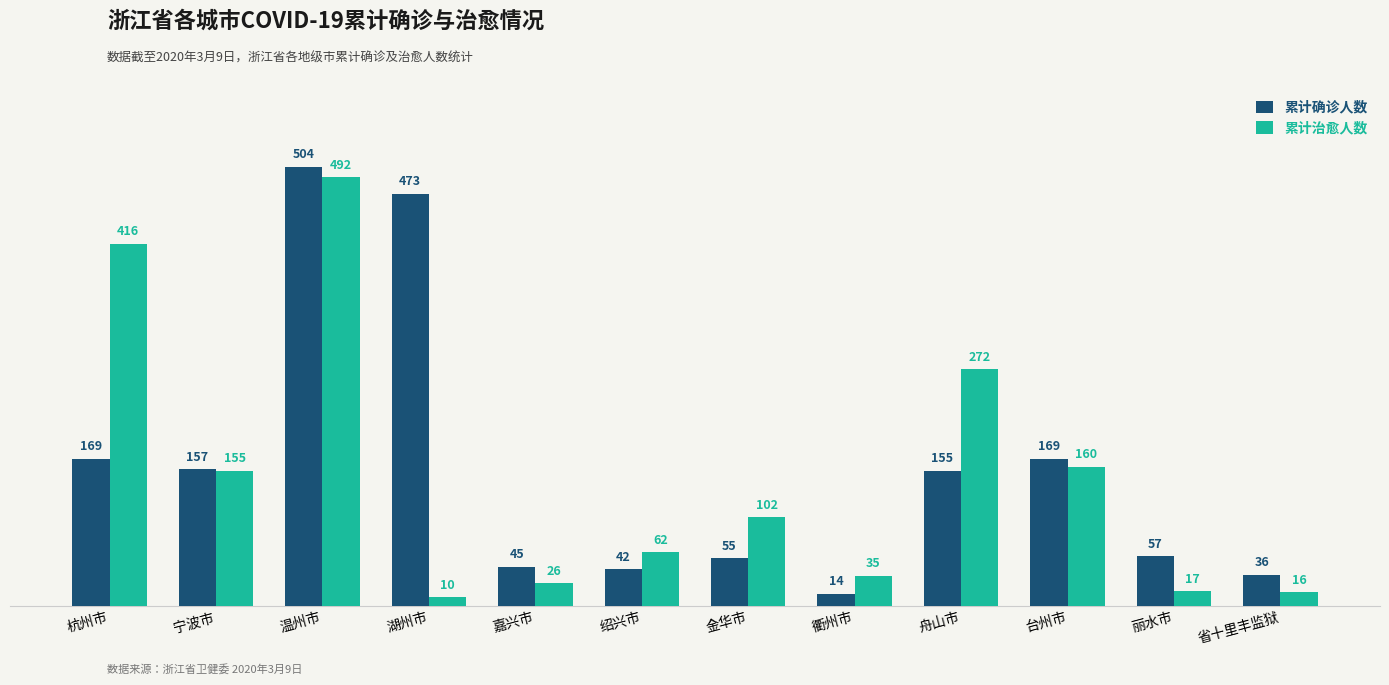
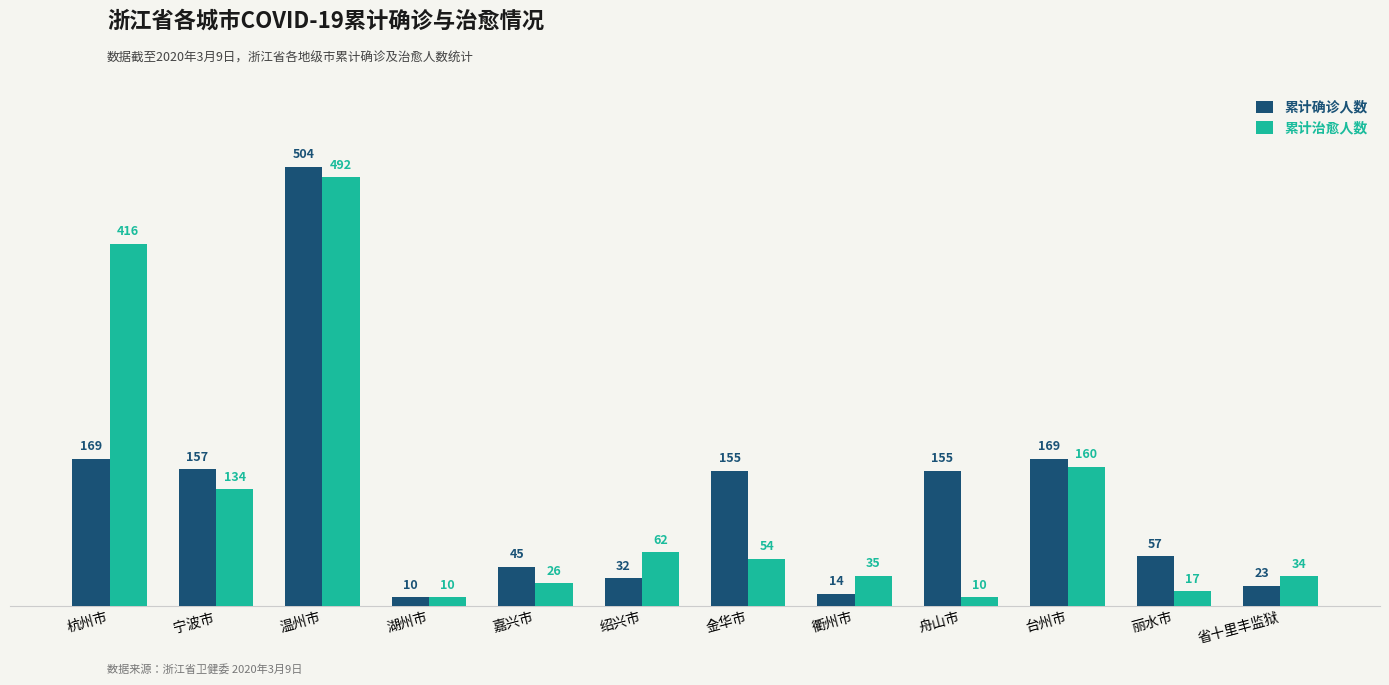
累计治愈人数, 宁波市: 155 -> 134
累计确诊人数, 湖州市: 473 -> 10
累计确诊人数, 绍兴市: 42 -> 32
累计确诊人数, 金华市: 55 -> 155
累计治愈人数, 金华市: 102 -> 54
累计治愈人数, 舟山市: 272 -> 10
累计确诊人数, 省十里丰监狱: 36 -> 23
累计治愈人数, 省十里丰监狱: 16 -> 34
